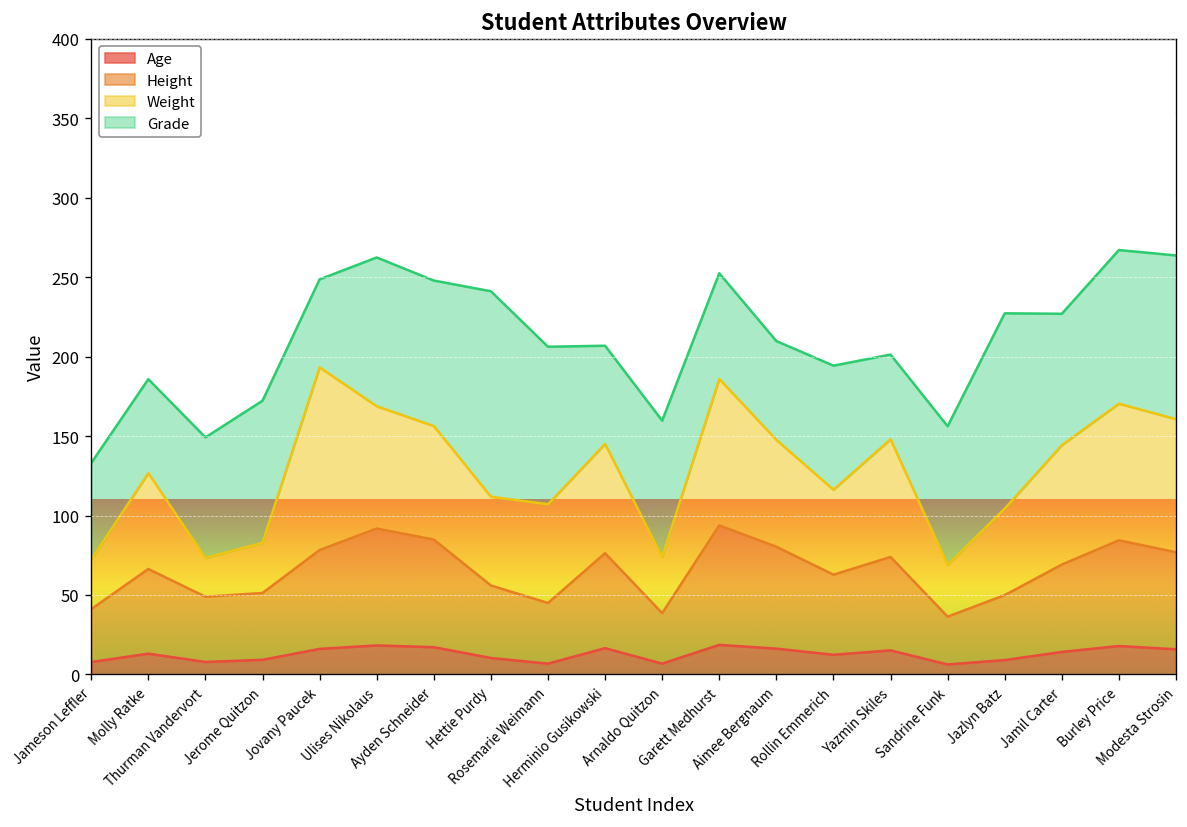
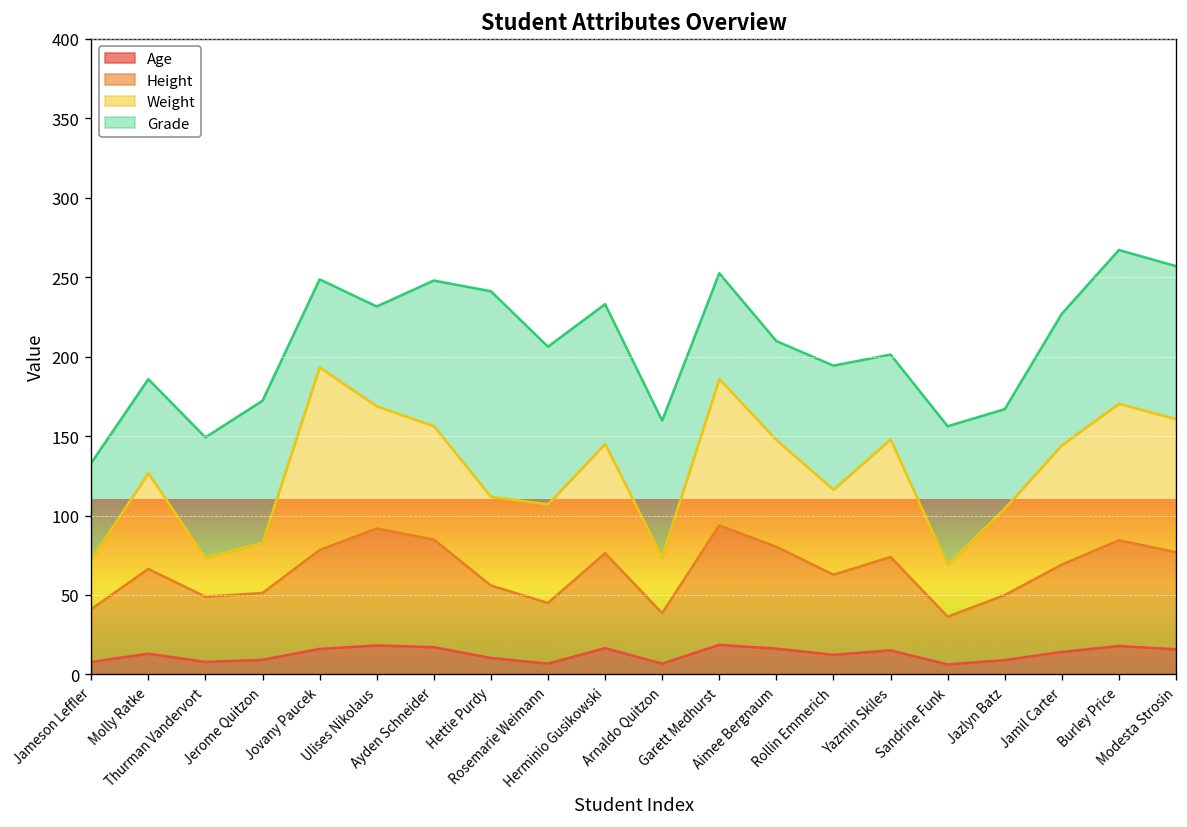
Grade, Ulises Nikolaus: 94 -> 63
Grade, Herminio Gusikowski: 62 -> 88
Grade, Jazlyn Batz: 123 -> 63
Grade, Modesta Strosin: 103 -> 96
